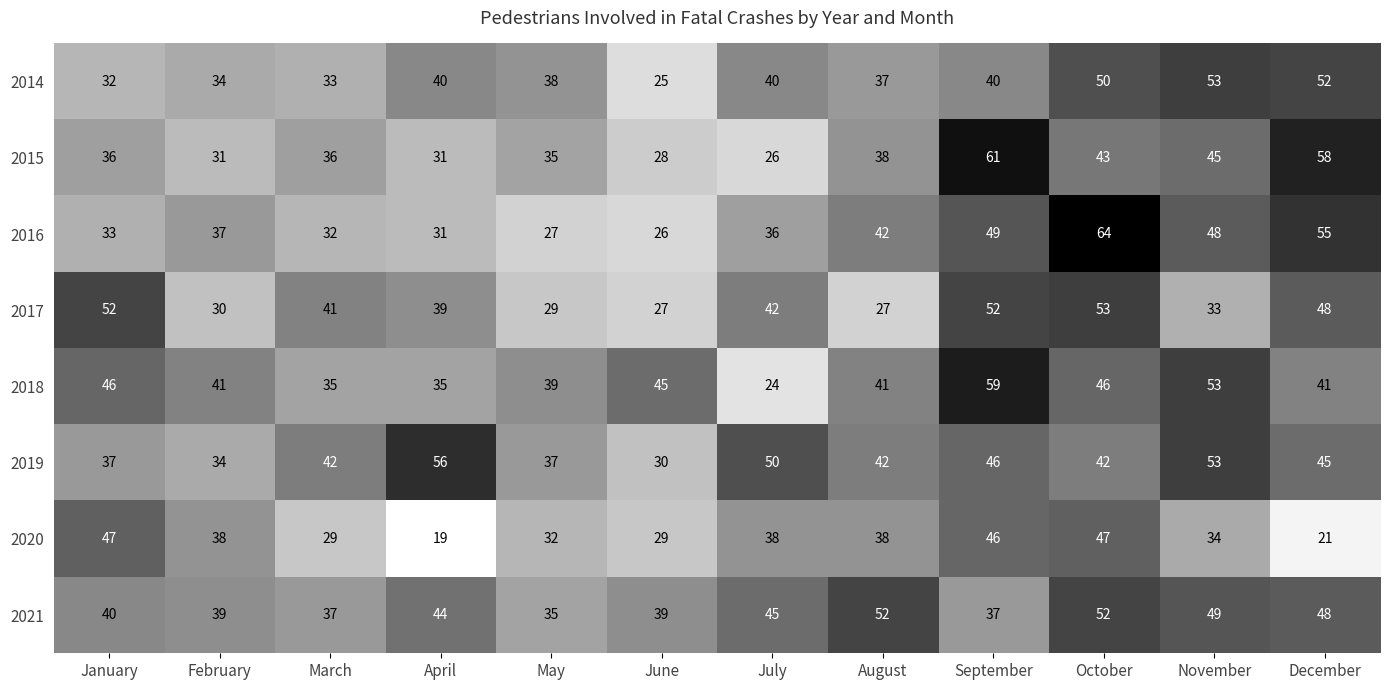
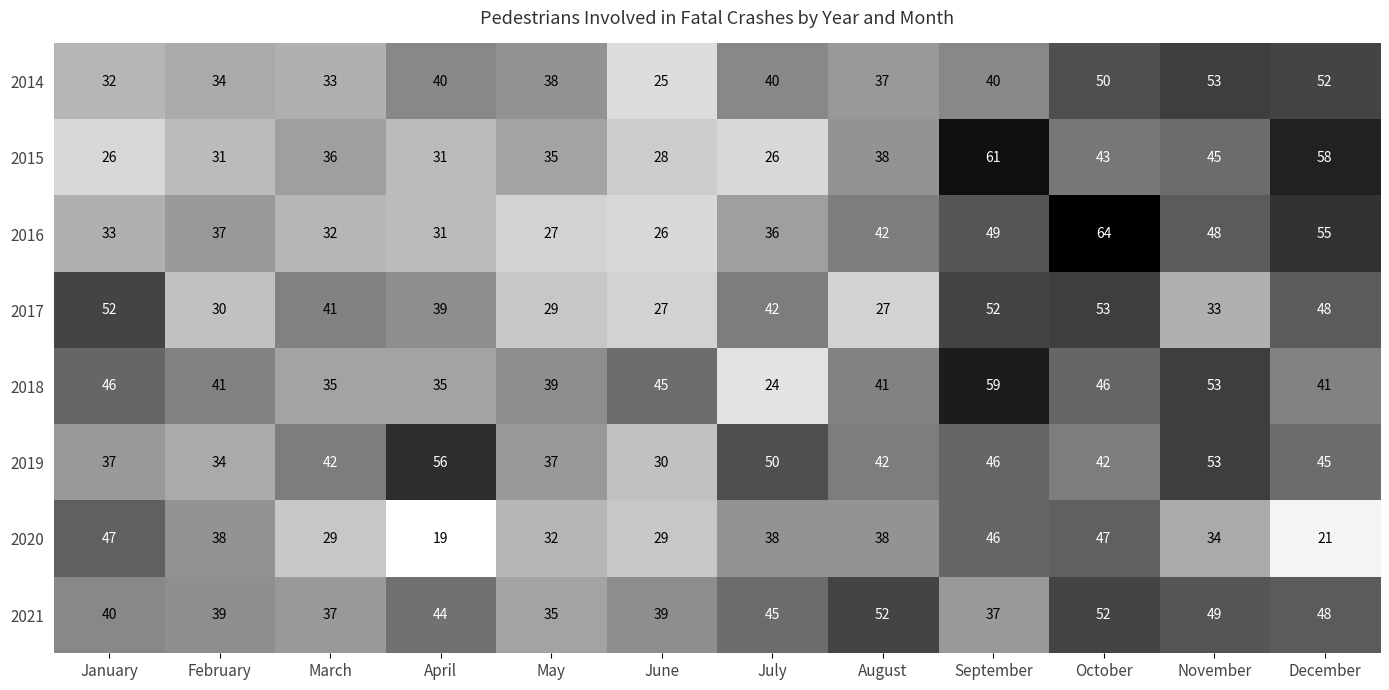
2015, January: 36 -> 26
